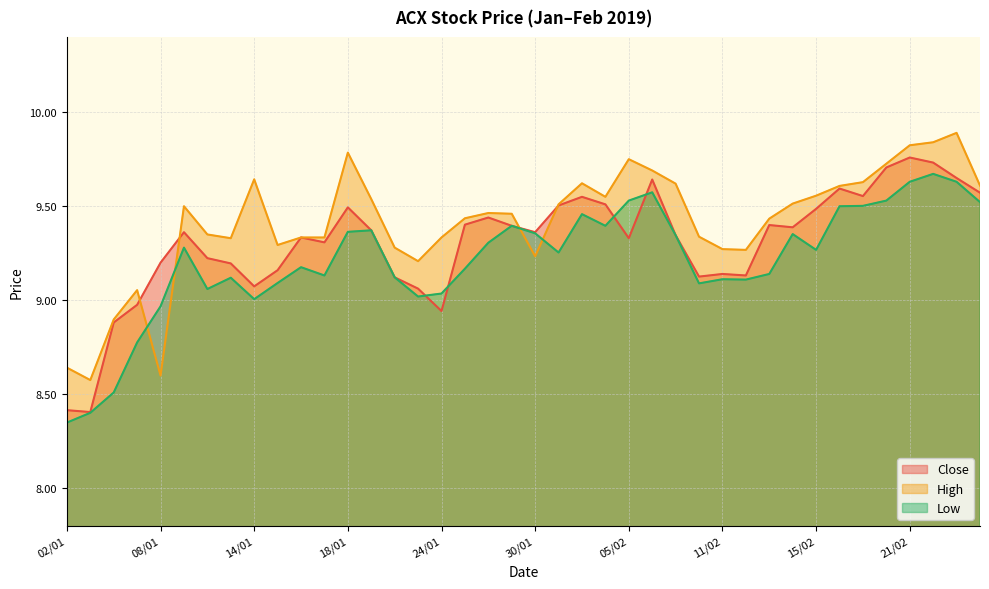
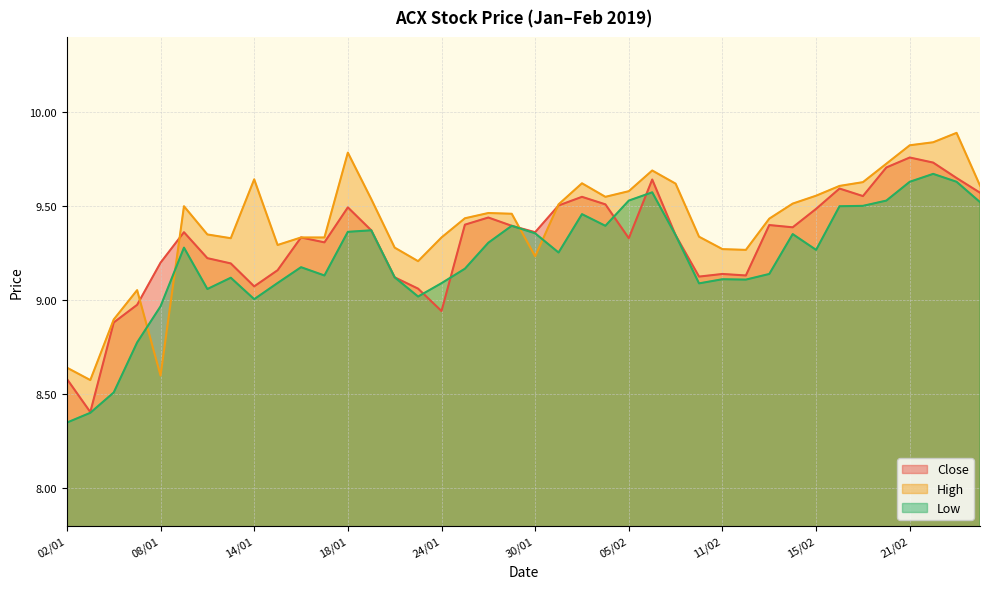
Close, 02/01: 8.42 -> 8.58
Low, 24/01: 9.04 -> 9.09
High, 05/02: 9.75 -> 9.58
